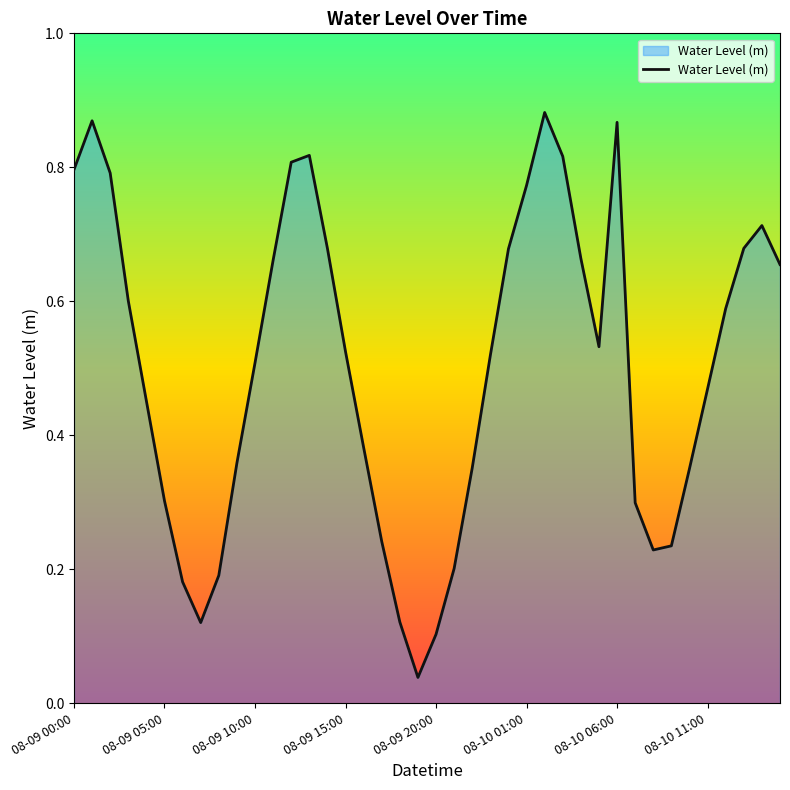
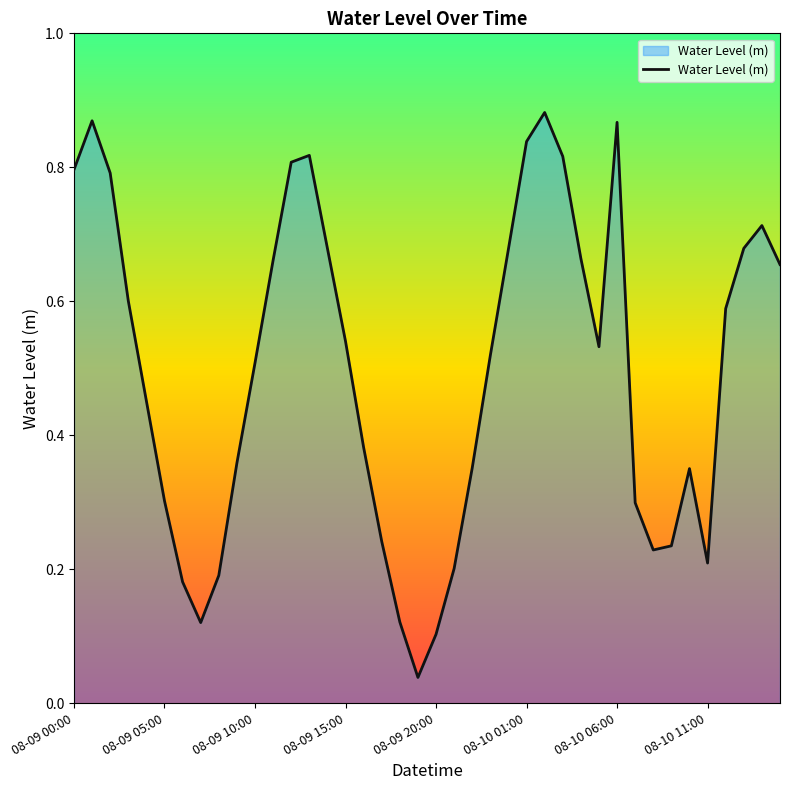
08-09 15:00: 0.52 -> 0.54
08-10 01:00: 0.77 -> 0.84
08-10 11:00: 0.47 -> 0.21
